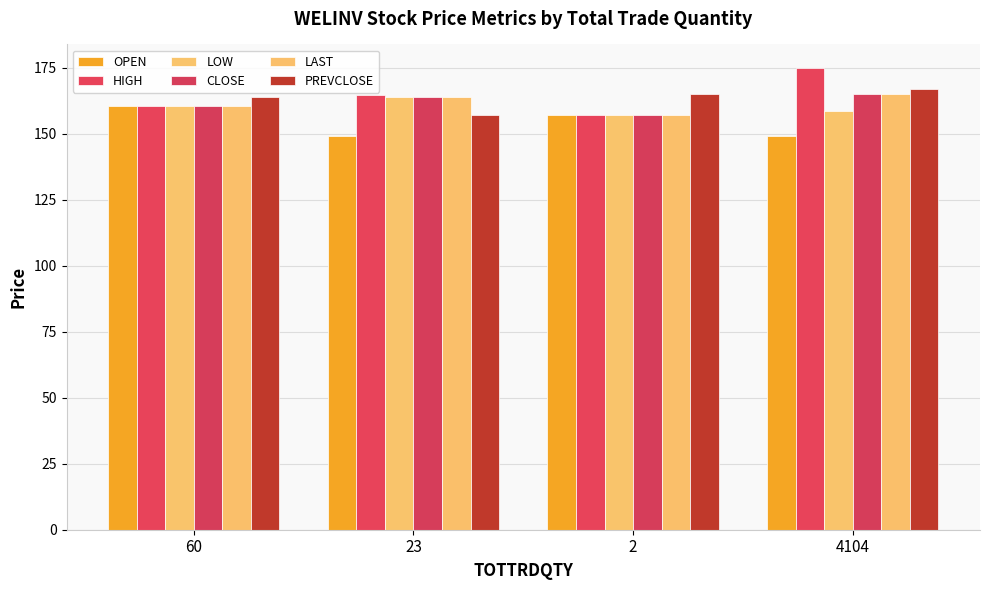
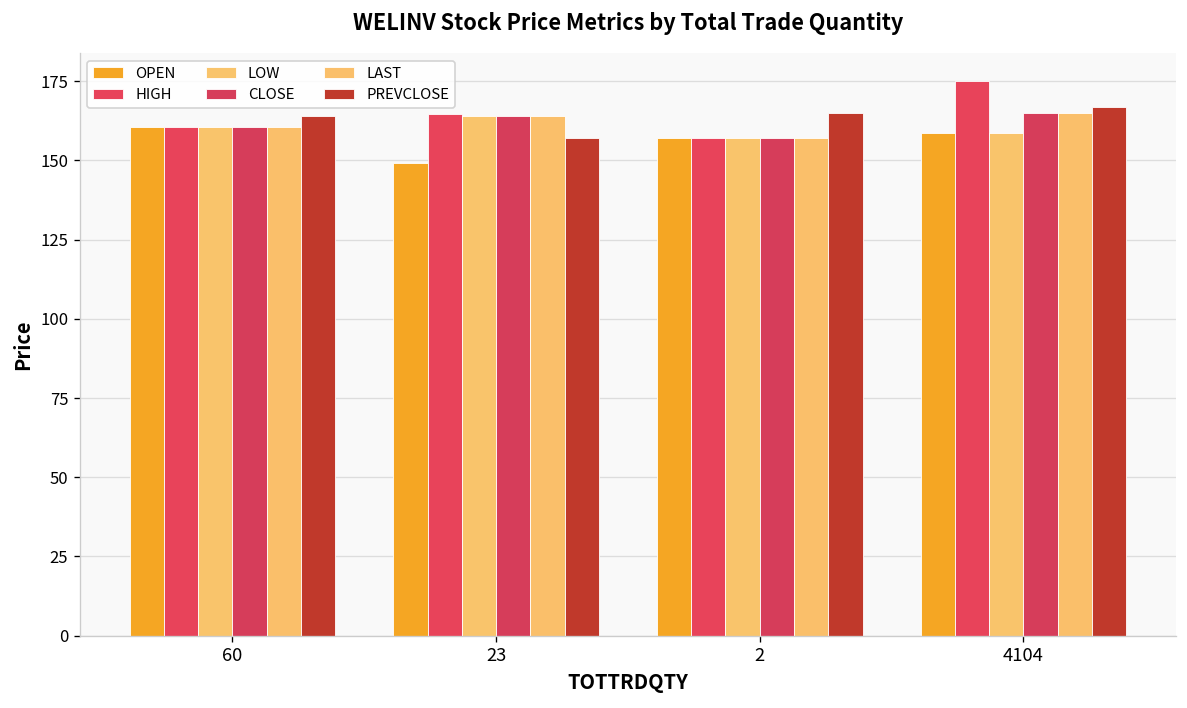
OPEN, 4104: 149 -> 159
